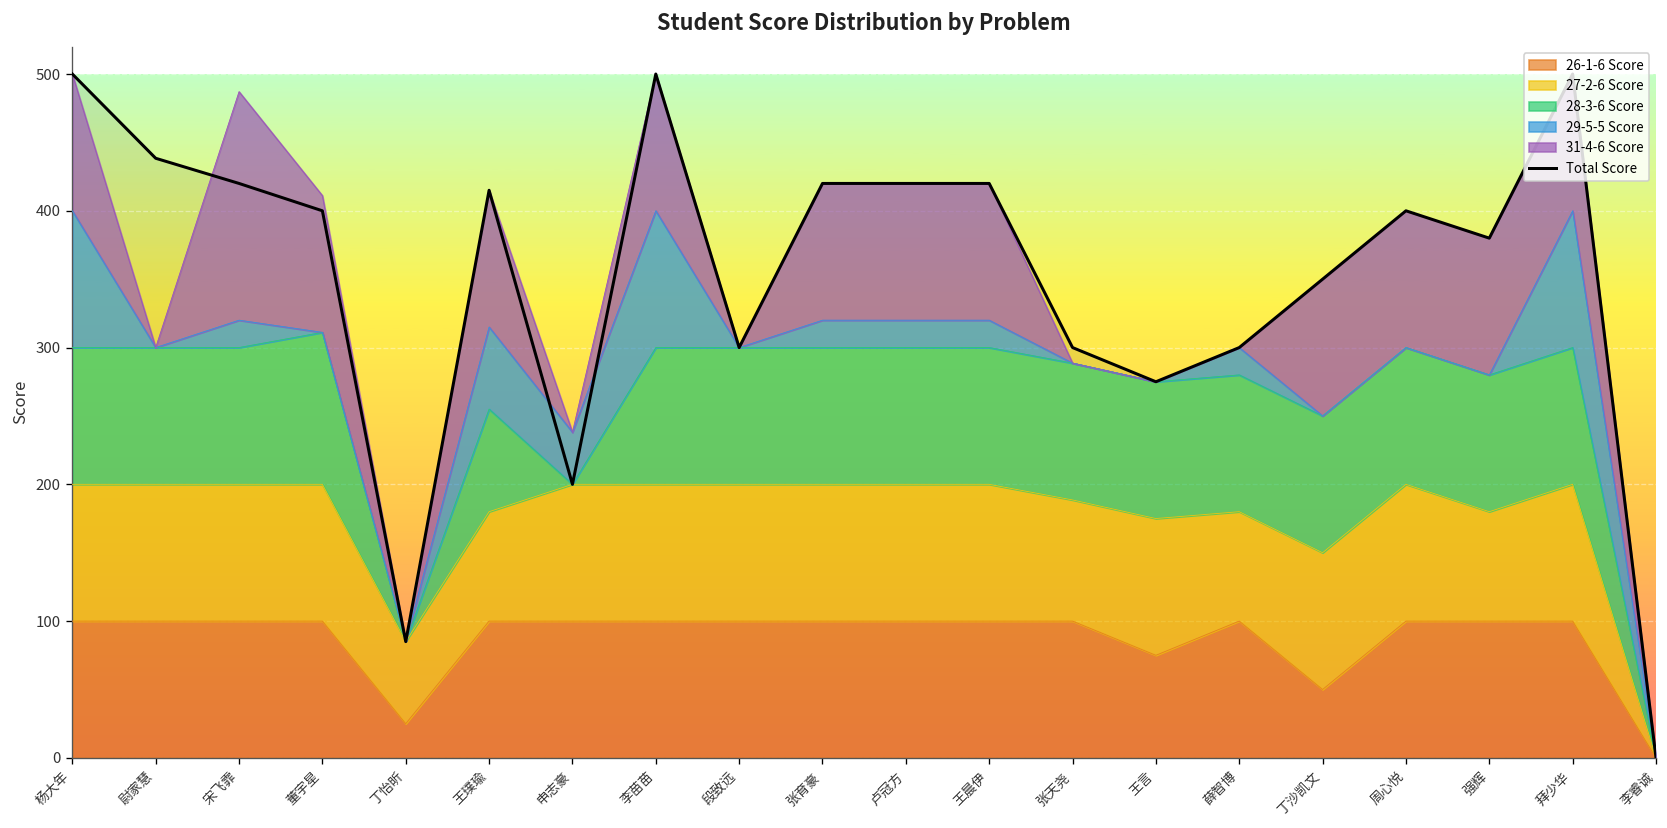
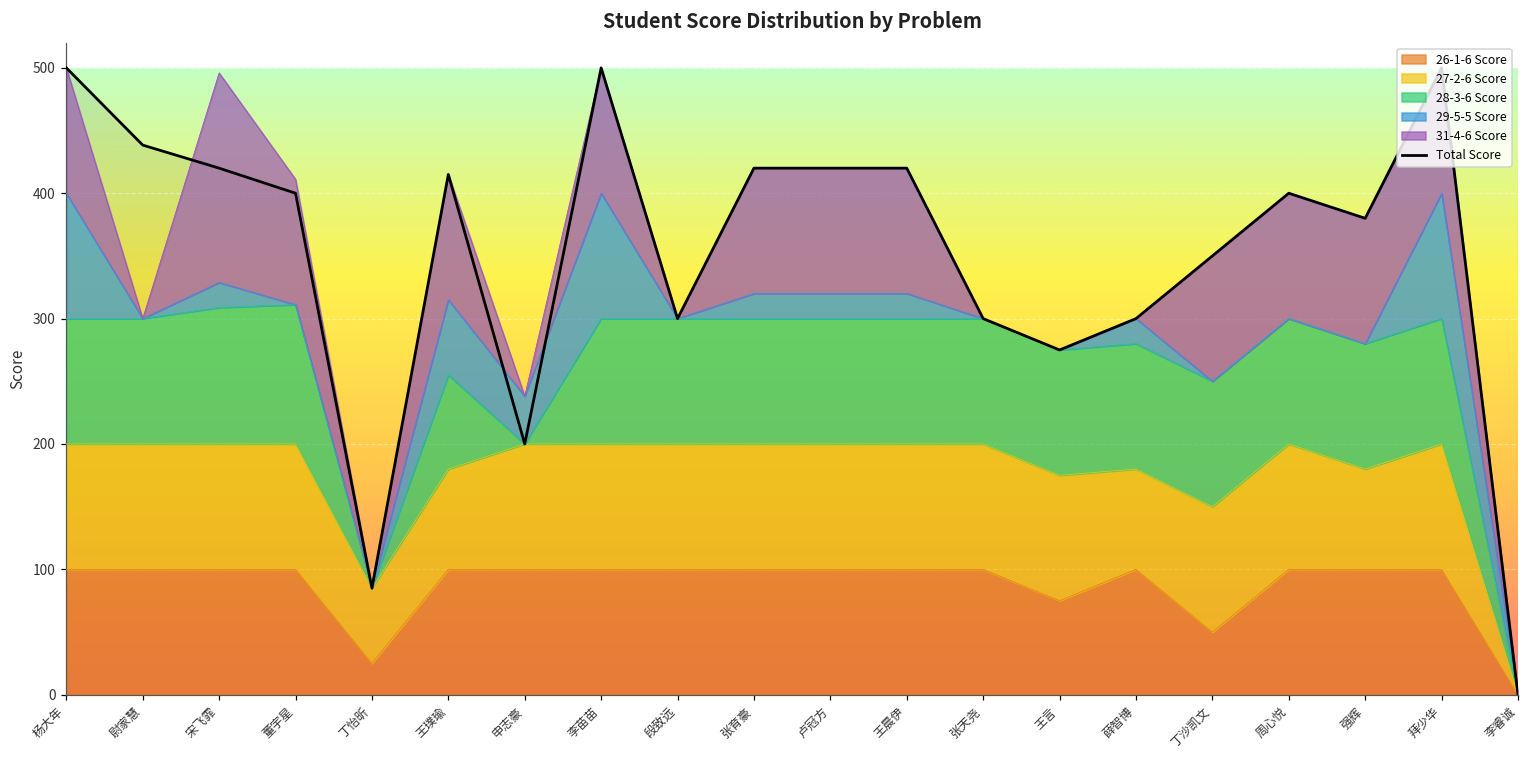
28-3-6 Score, 宋飞霏: 100 -> 109
27-2-6 Score, 张天尧: 89 -> 100
